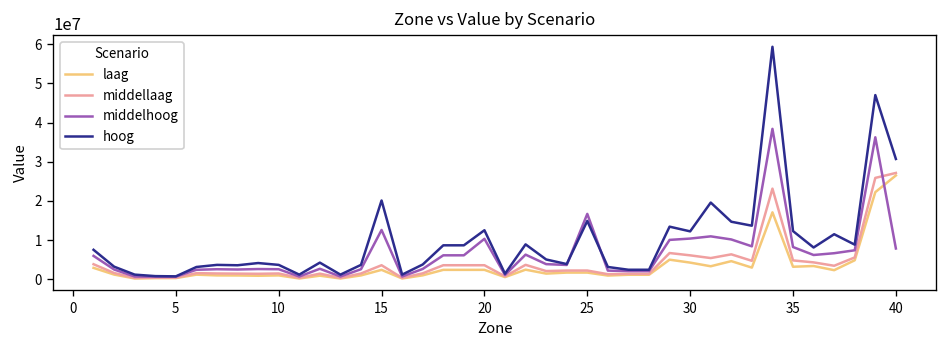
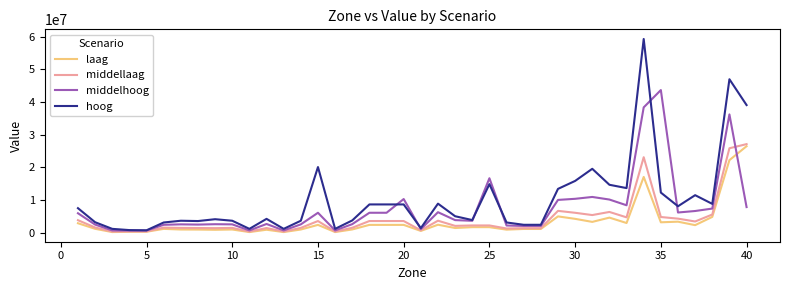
middelhoog, 15: 13000000 -> 6000000
hoog, 20: 13000000 -> 9000000
hoog, 30: 12000000 -> 16000000
middelhoog, 35: 8000000 -> 44000000
hoog, 40: 31000000 -> 39000000
